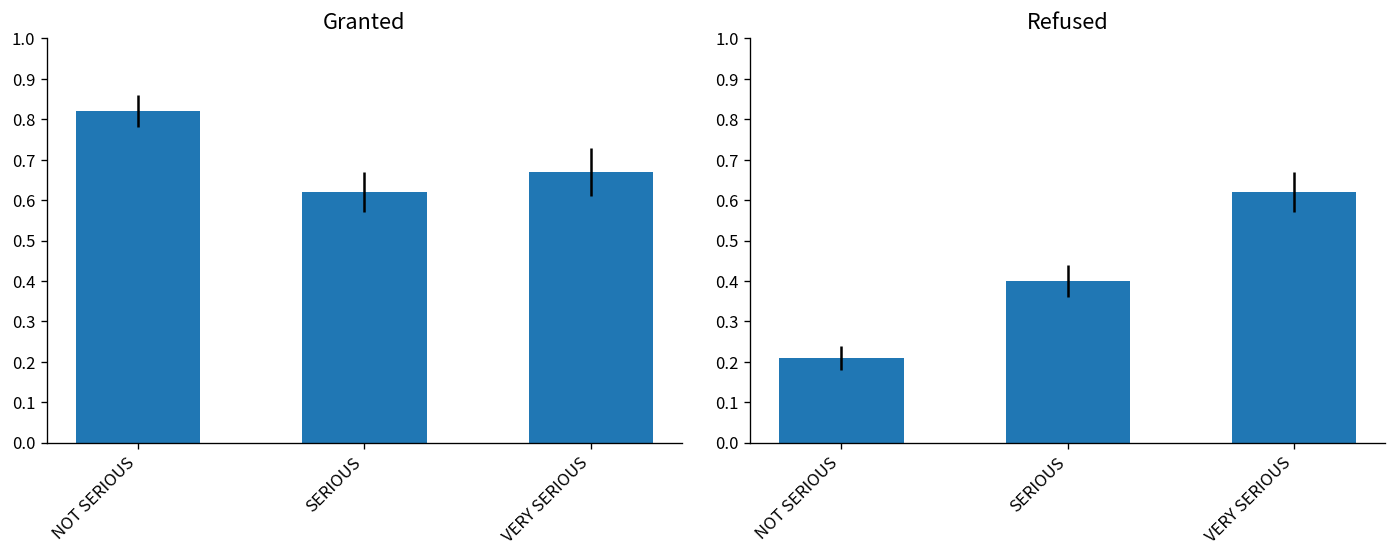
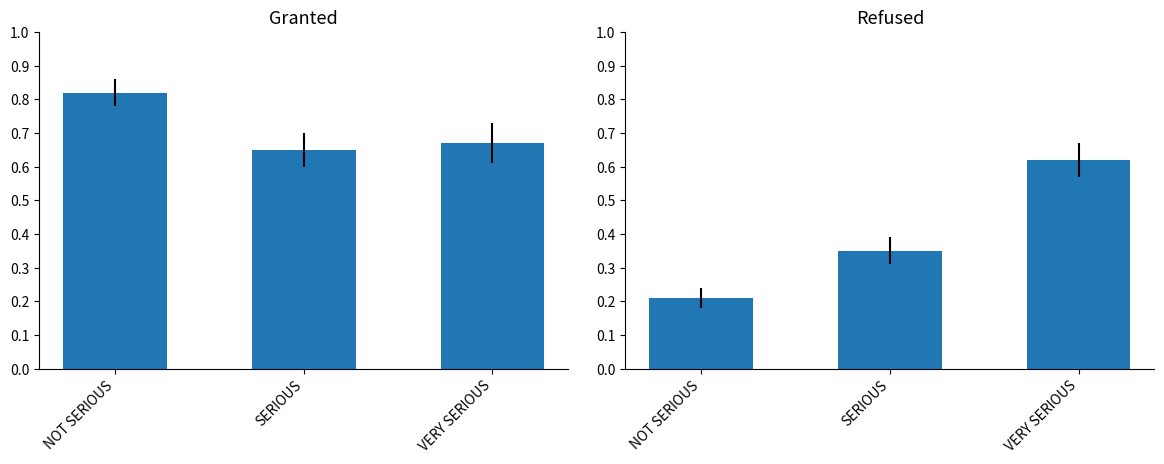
Granted, SERIOUS: 0.62 -> 0.65
Refused, SERIOUS: 0.40 -> 0.35
